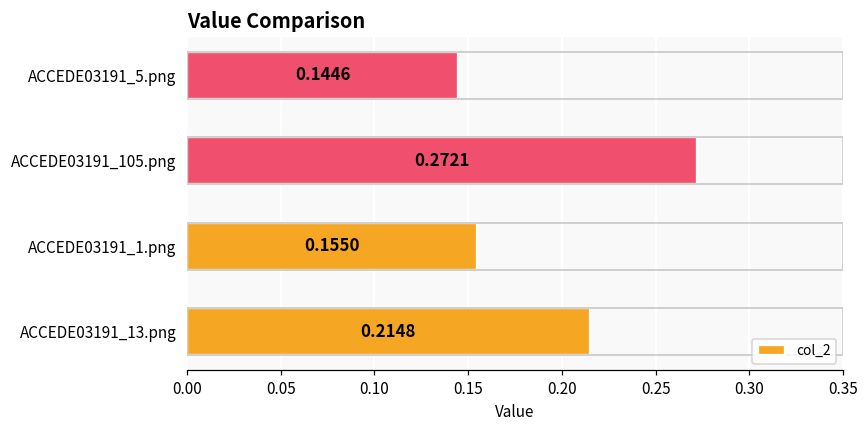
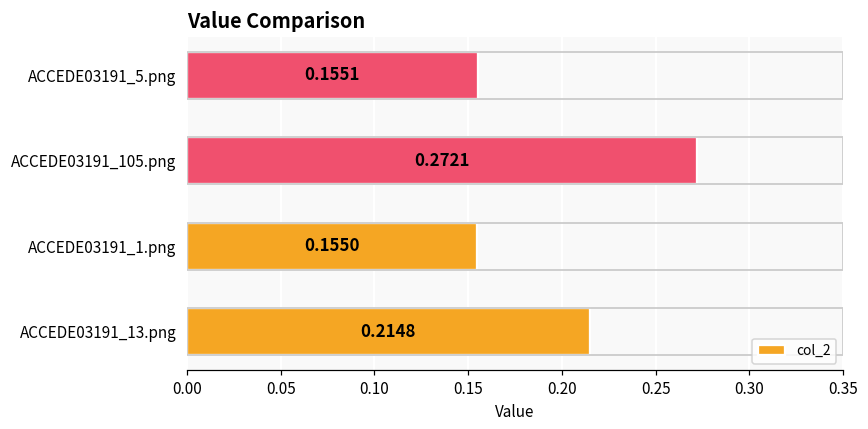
ACCEDE03191_5.png: 0.1446 -> 0.1551
